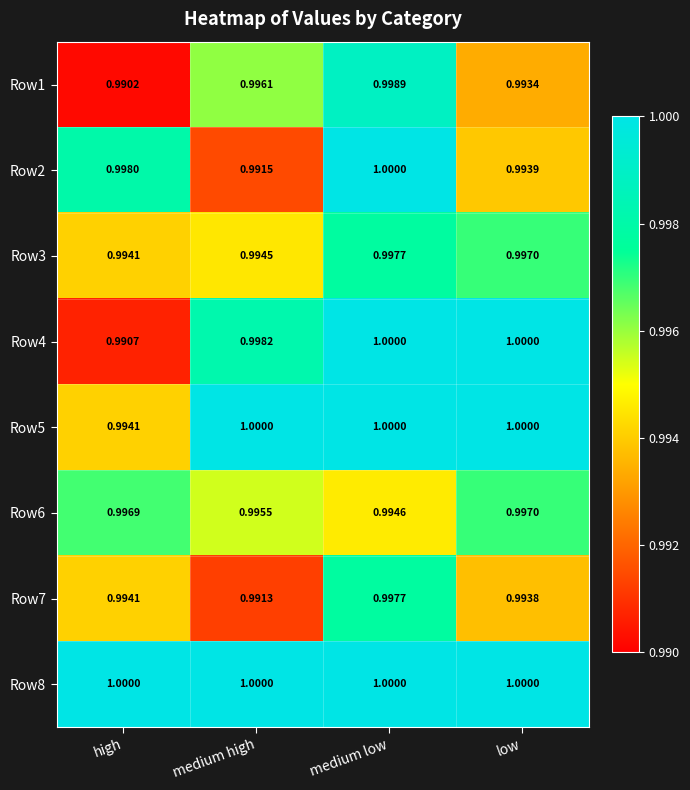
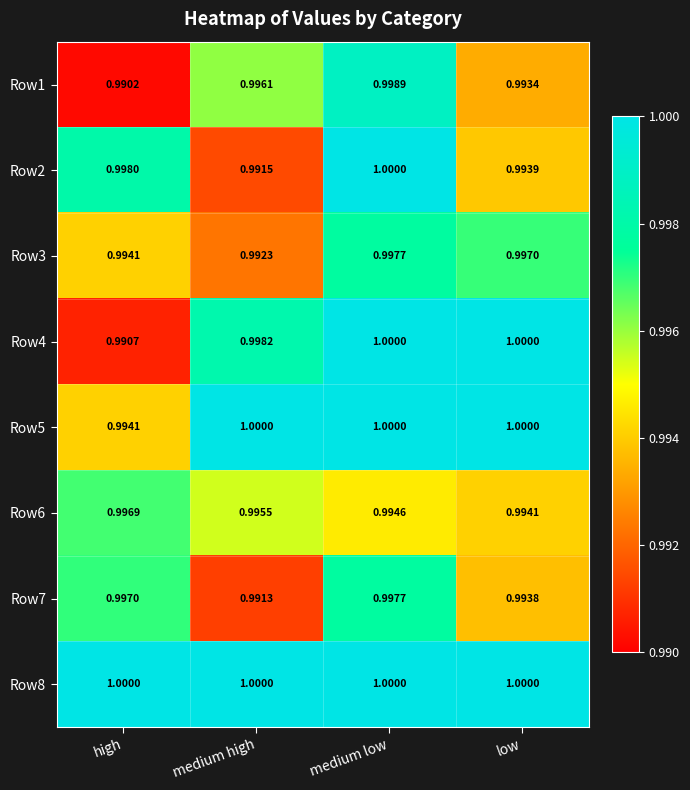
Row3, medium high: 0.9945 -> 0.9923
Row6, low: 0.9970 -> 0.9941
Row7, high: 0.9941 -> 0.9970
